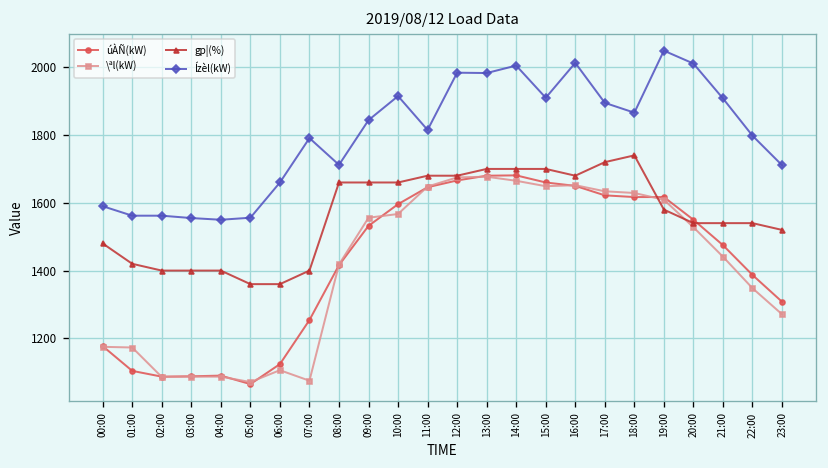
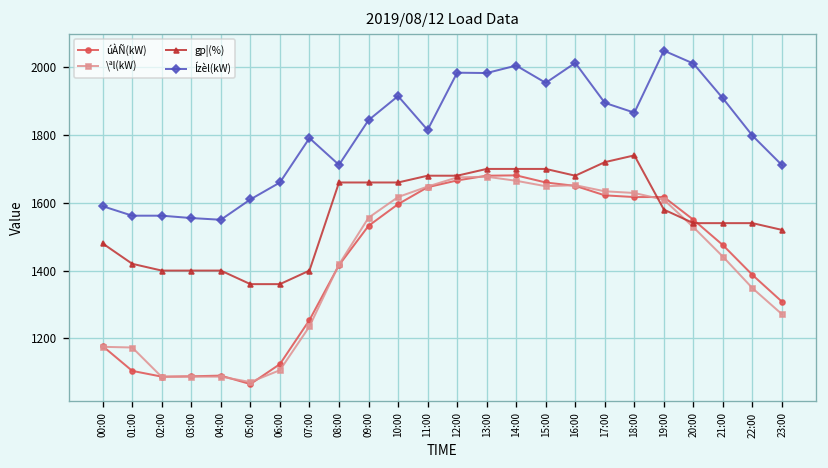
Ízèl(kW), 05:00: 1560 -> 1610
\ªl(kW), 07:00: 1080 -> 1240
\ªl(kW), 10:00: 1570 -> 1620
Ízèl(kW), 15:00: 1910 -> 1950
